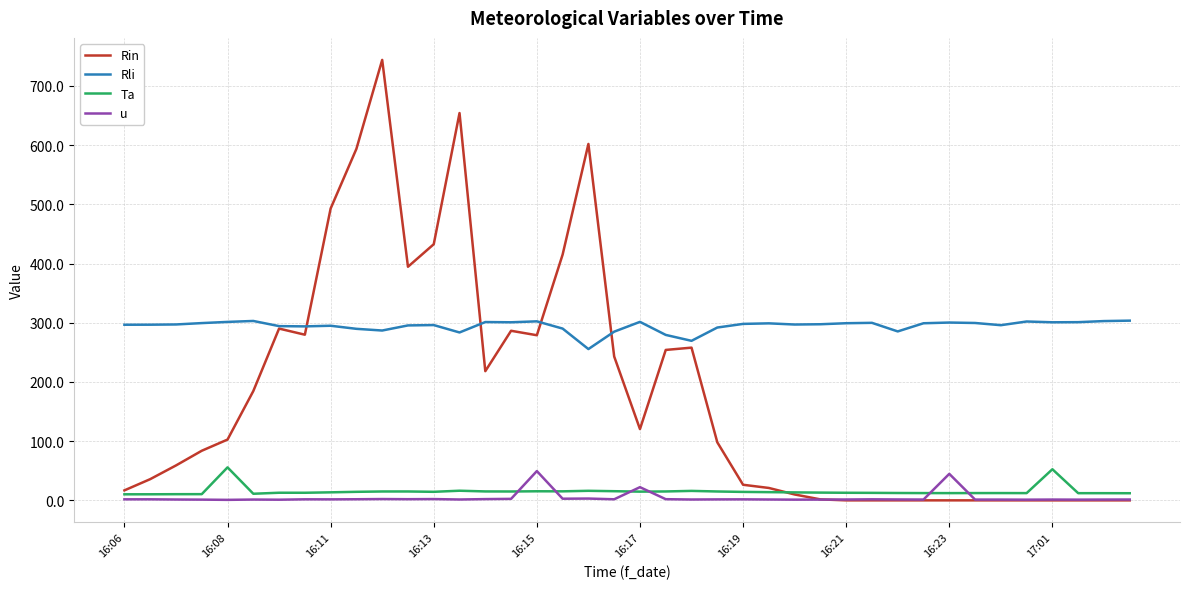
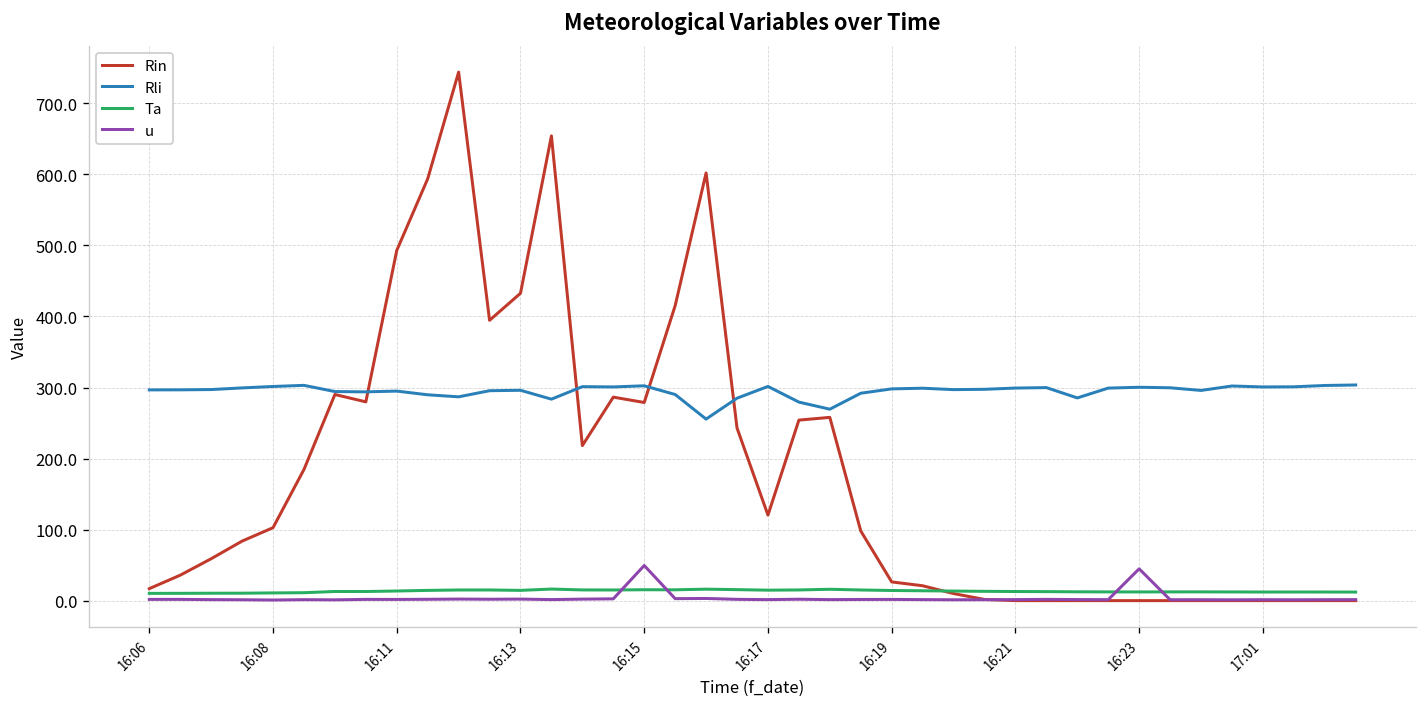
Ta, 16:08: 60 -> 10
u, 16:17: 20 -> 0
Ta, 17:01: 50 -> 10
